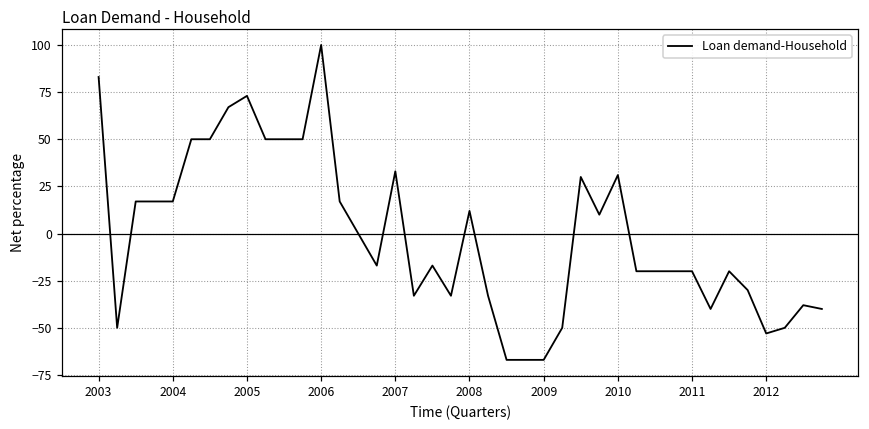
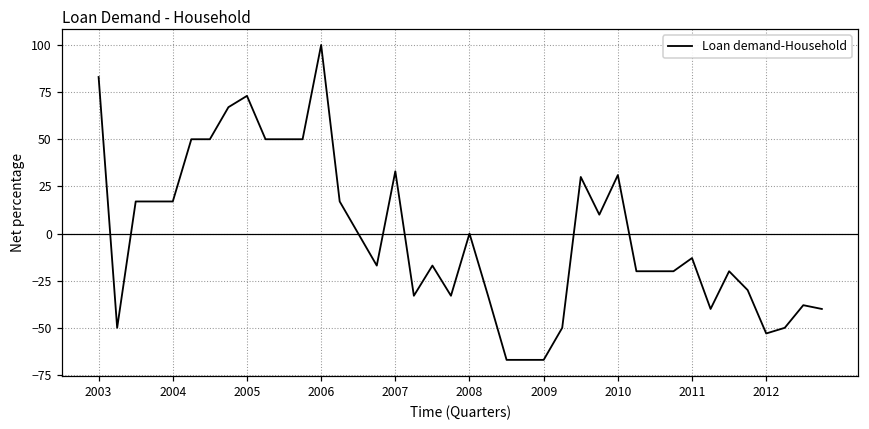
2008: 12 -> 0
2011: -20 -> -13
